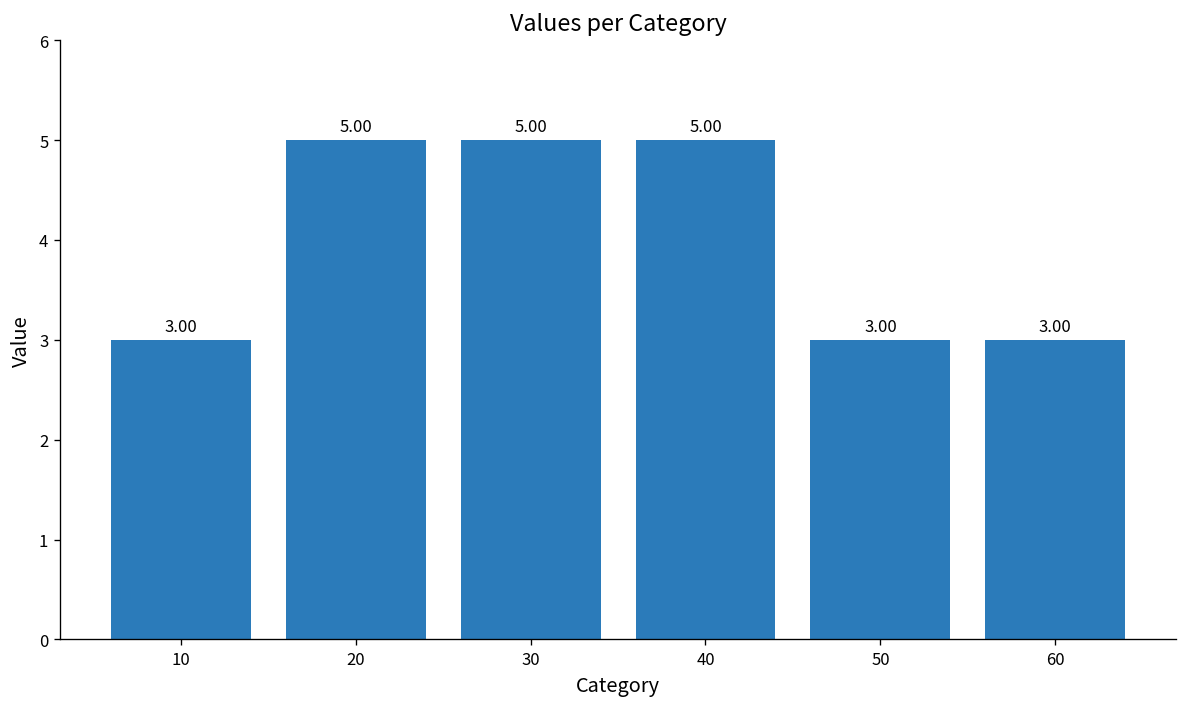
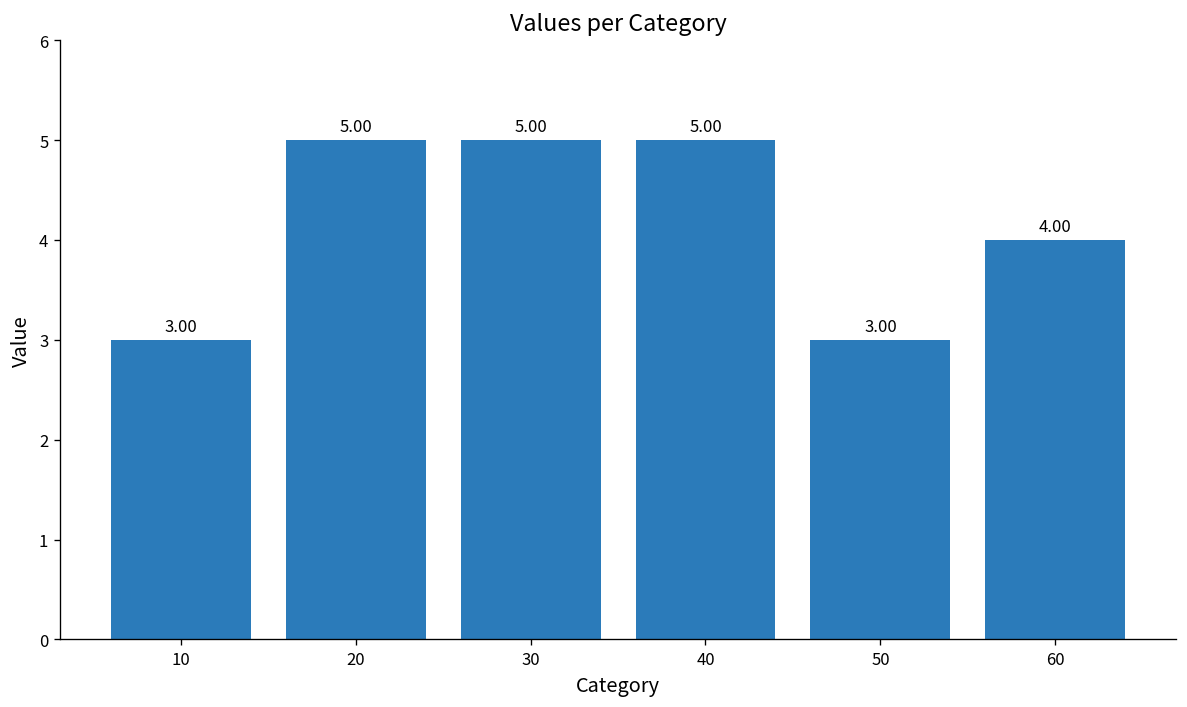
60: 3.00 -> 4.00
